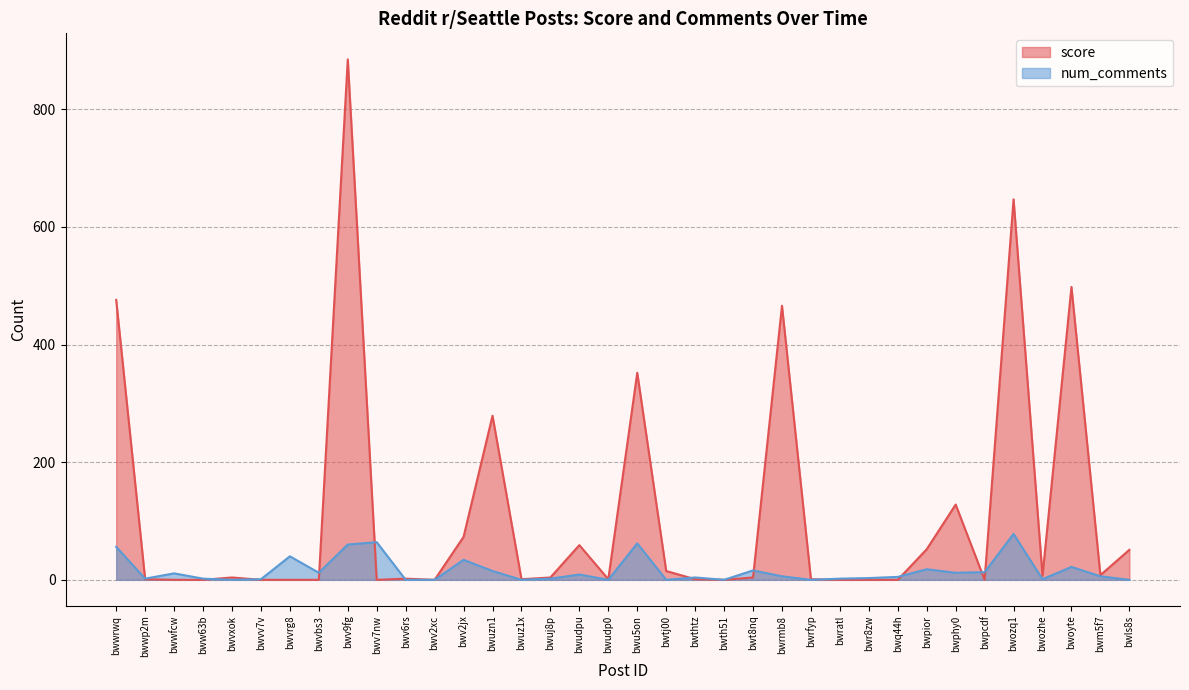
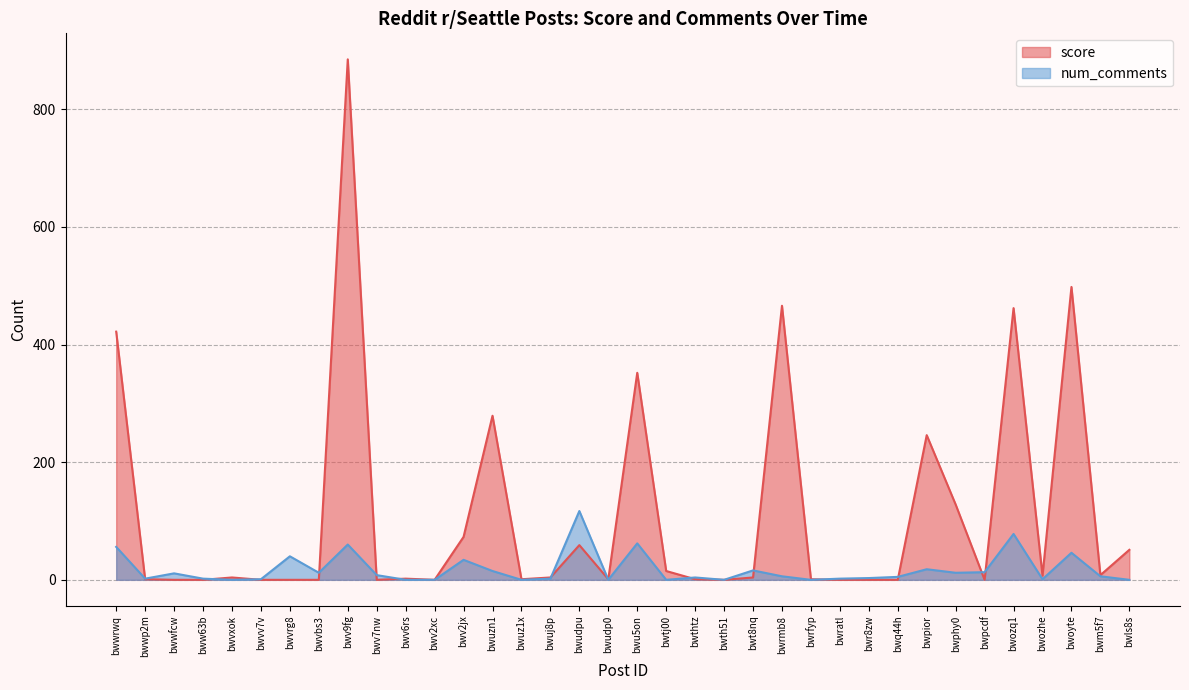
score, bwwrwq: 480 -> 420
num_comments, bwv7nw: 60 -> 10
num_comments, bwudpu: 10 -> 120
score, bwpior: 50 -> 250
score, bwozq1: 650 -> 460
num_comments, bwoyte: 20 -> 50
